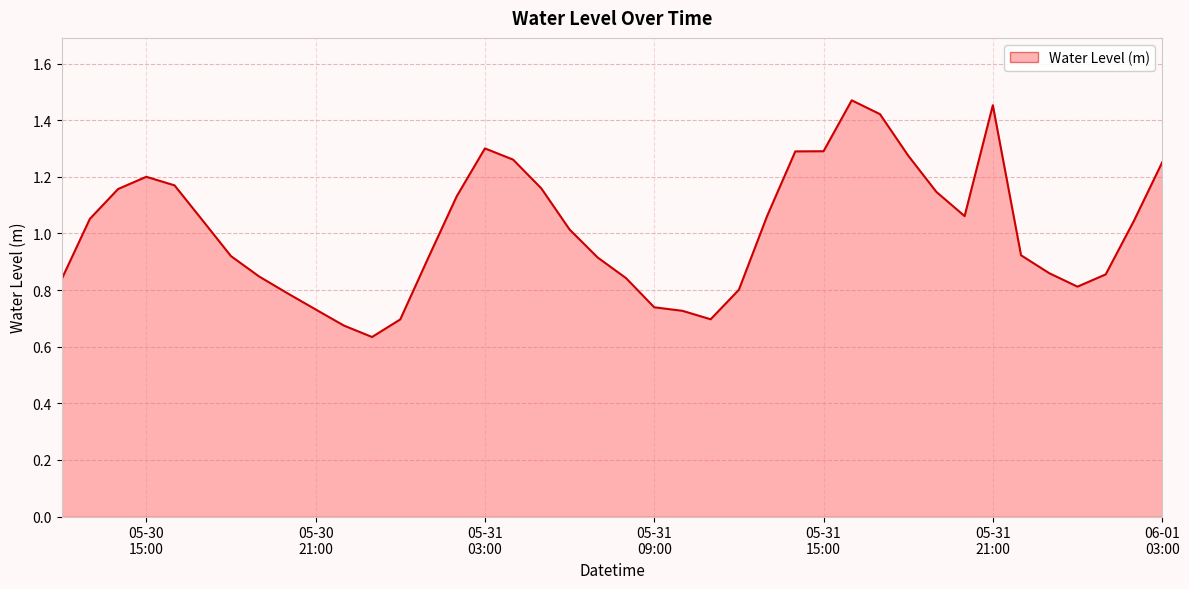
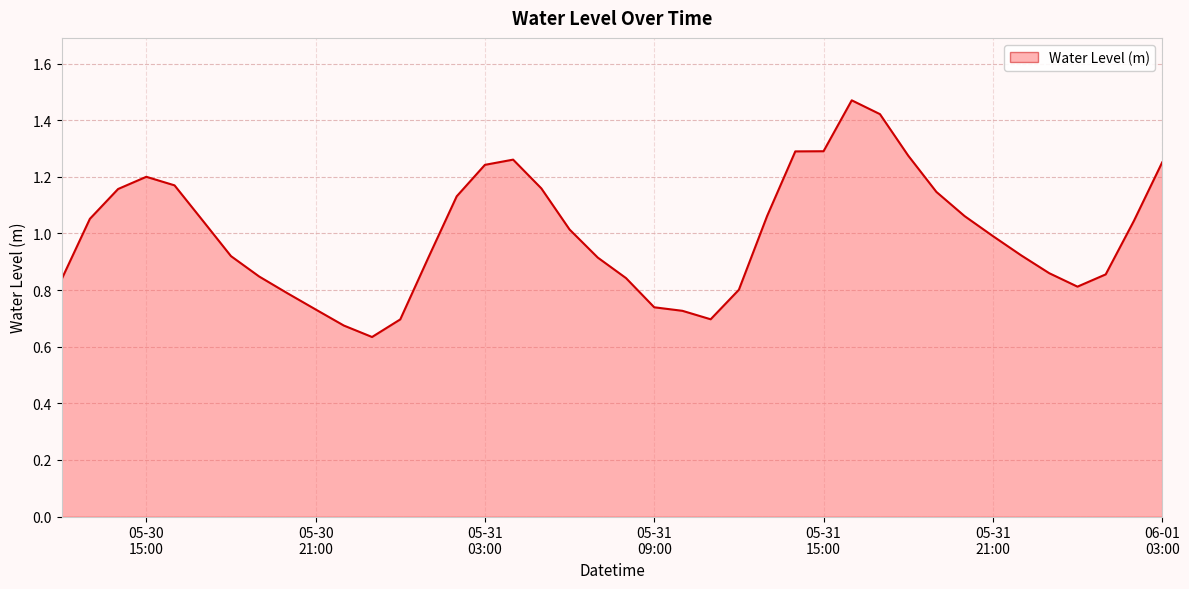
05-31 03:00: 1.30 -> 1.24
05-31 21:00: 1.45 -> 0.99
